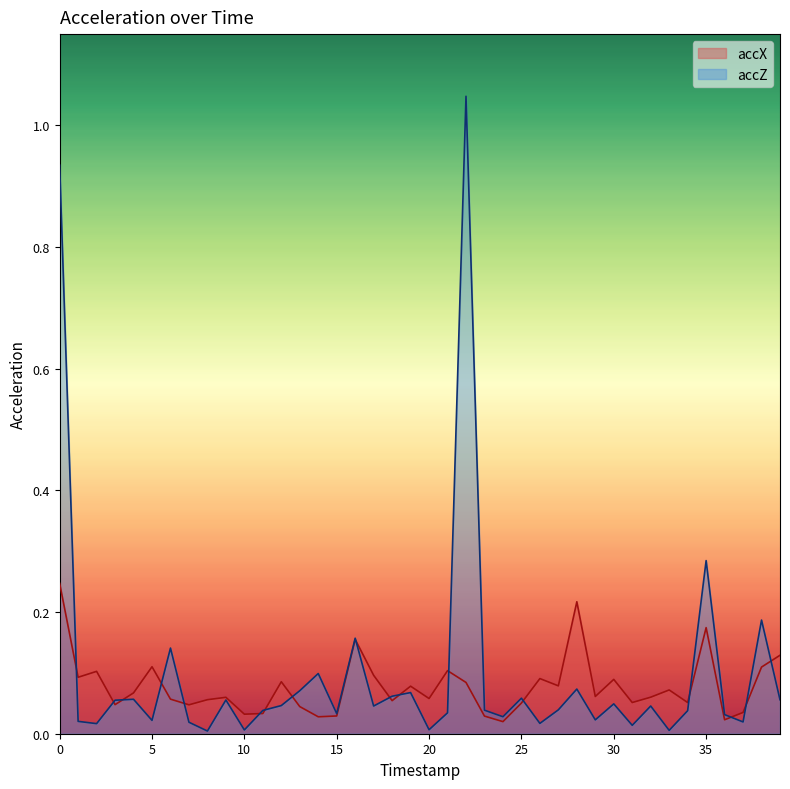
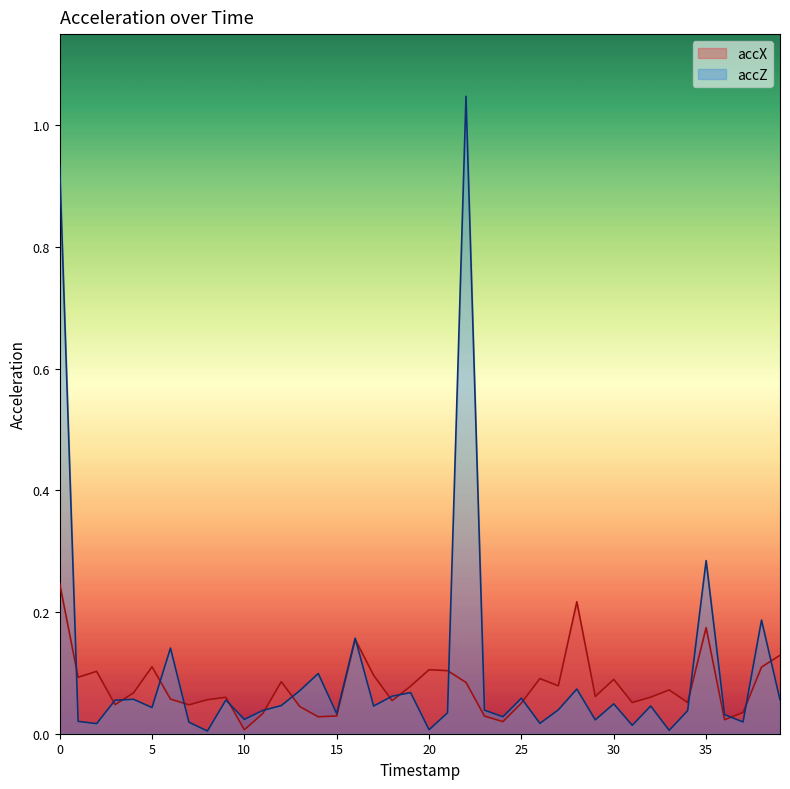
accZ, 5: 0.02 -> 0.04
accX, 10: 0.03 -> 0.01
accZ, 10: 0.01 -> 0.02
accX, 20: 0.06 -> 0.11
